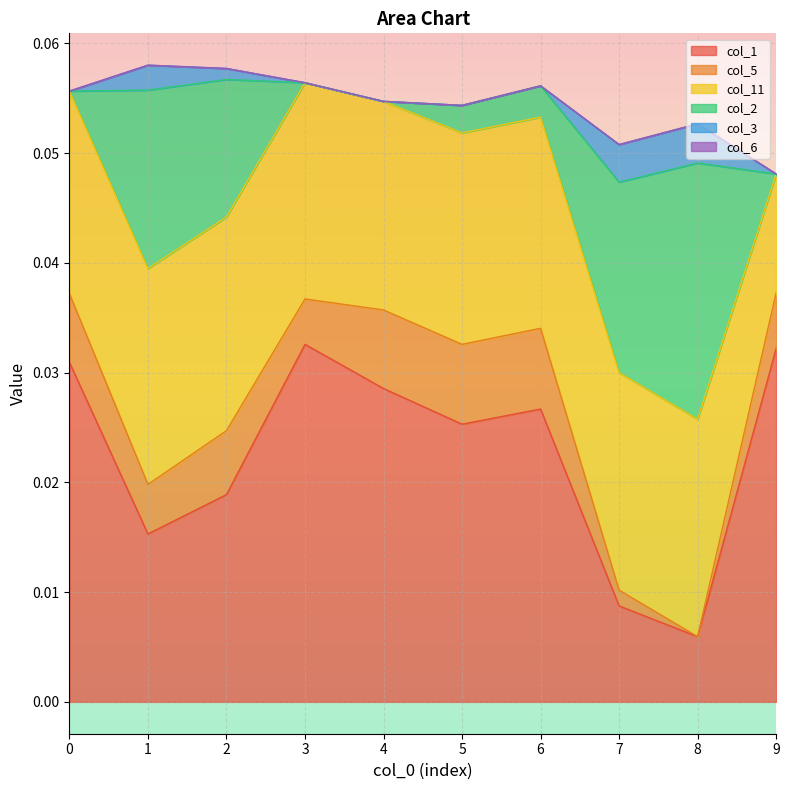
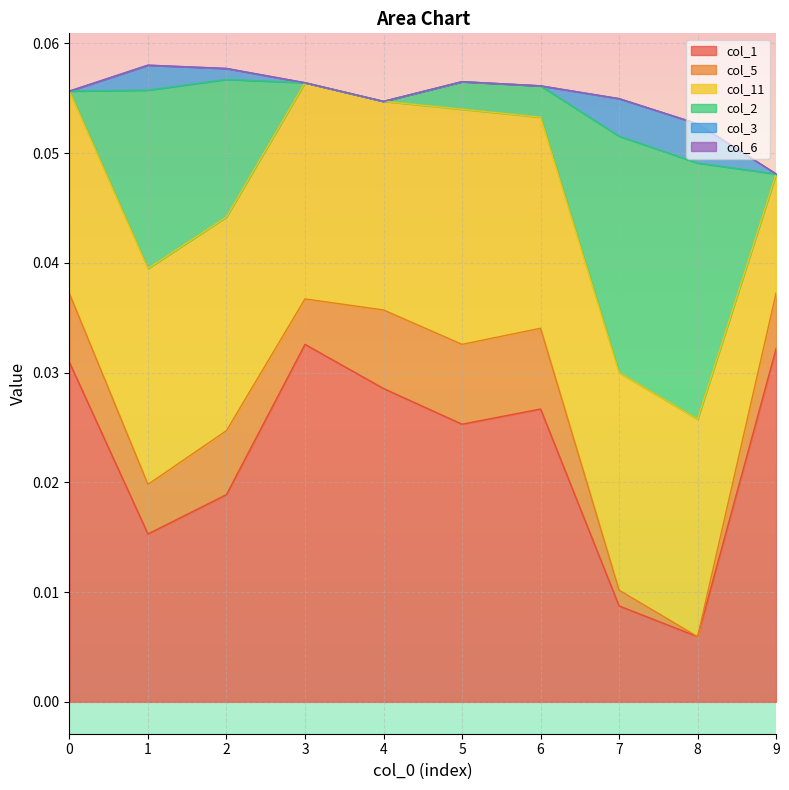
col_11, 5: 0.0193 -> 0.0214
col_2, 7: 0.0174 -> 0.0215
